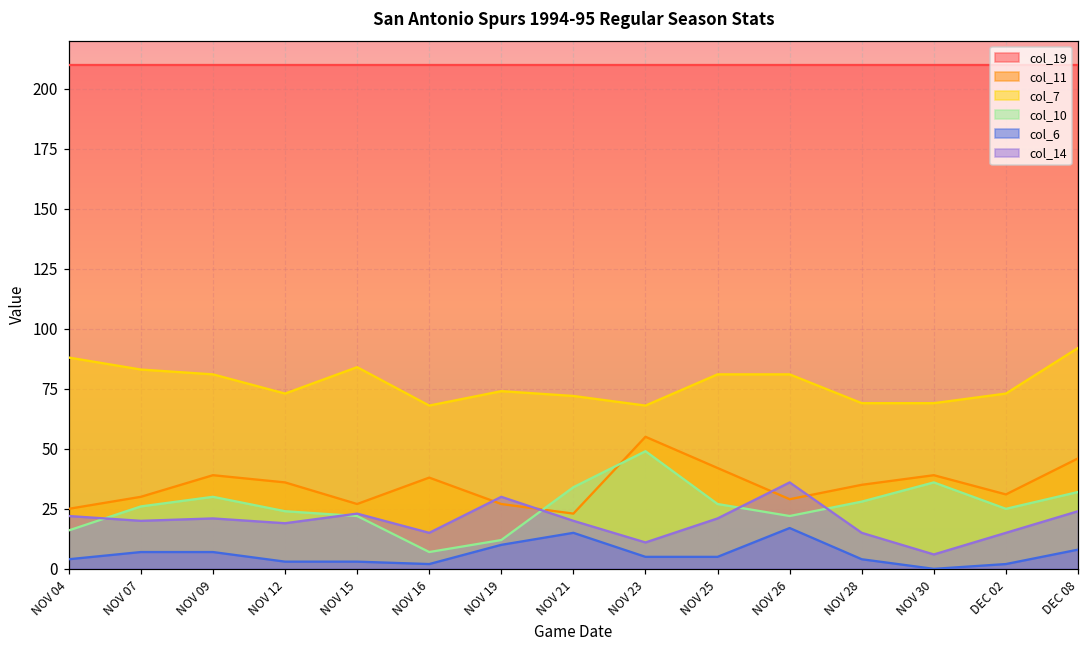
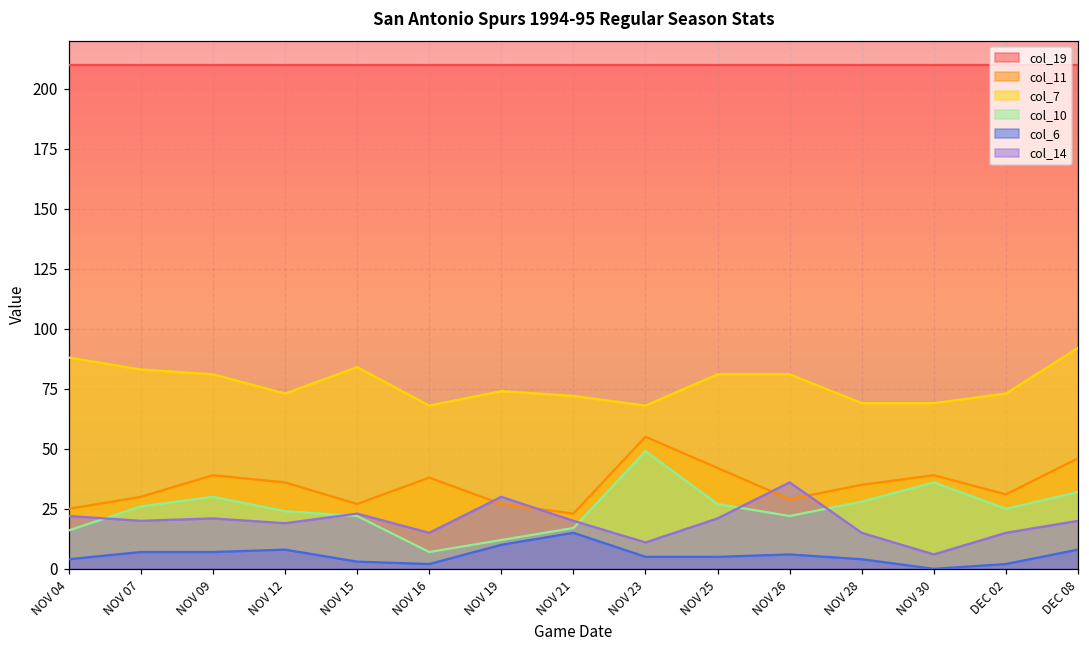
col_6, NOV 12: 3 -> 8
col_10, NOV 21: 34 -> 17
col_6, NOV 26: 17 -> 6
col_14, DEC 08: 24 -> 20
